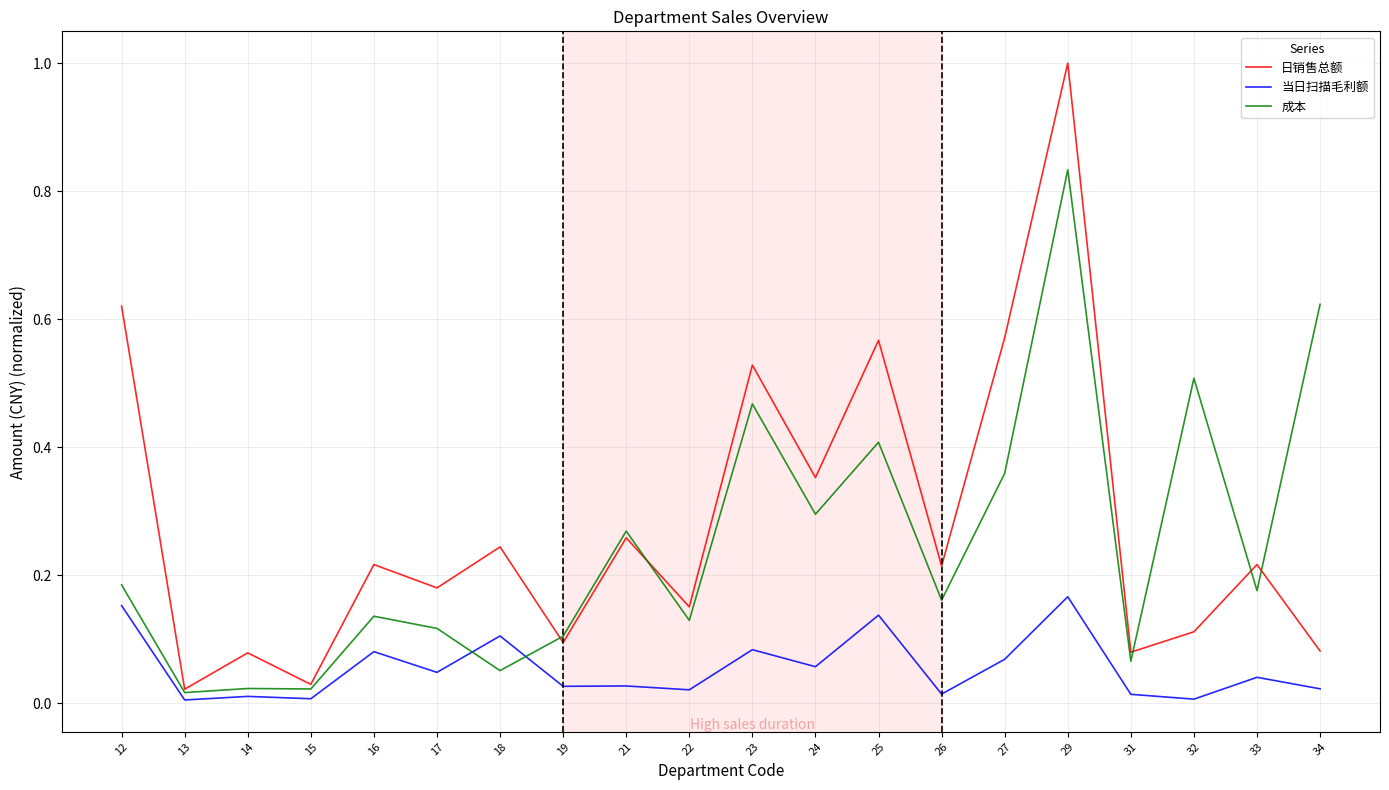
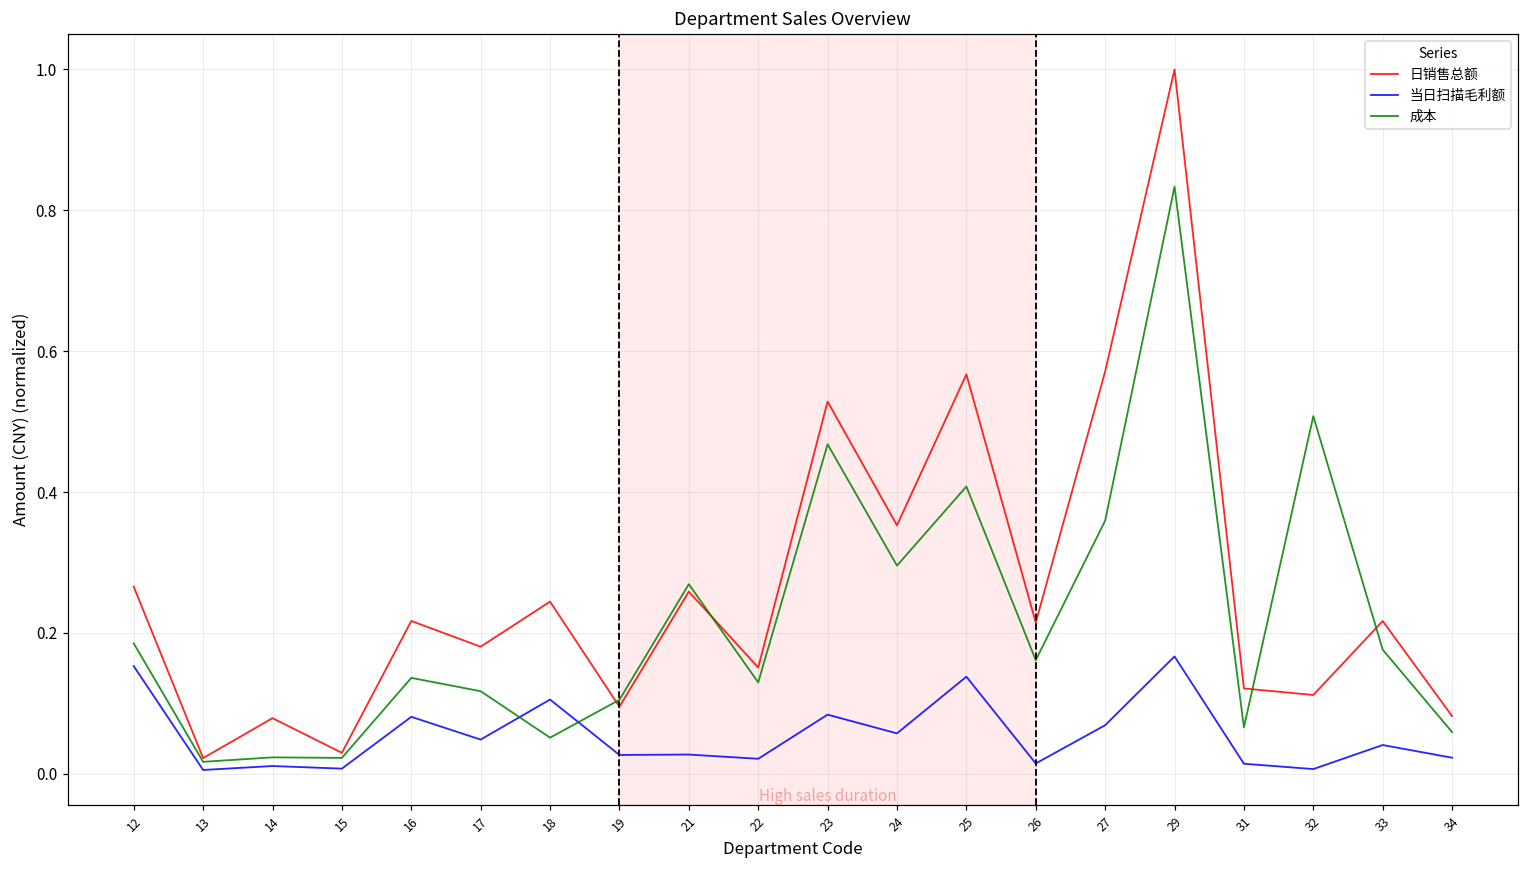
日销售总额, 12: 0.62 -> 0.27
日销售总额, 31: 0.08 -> 0.12
成本, 34: 0.62 -> 0.06
